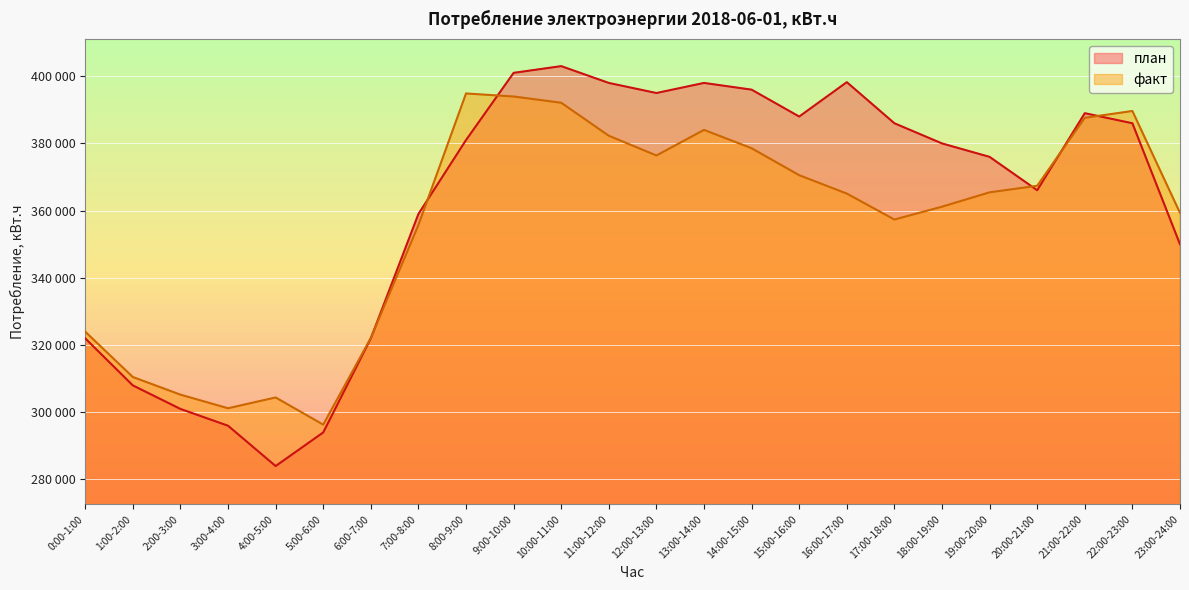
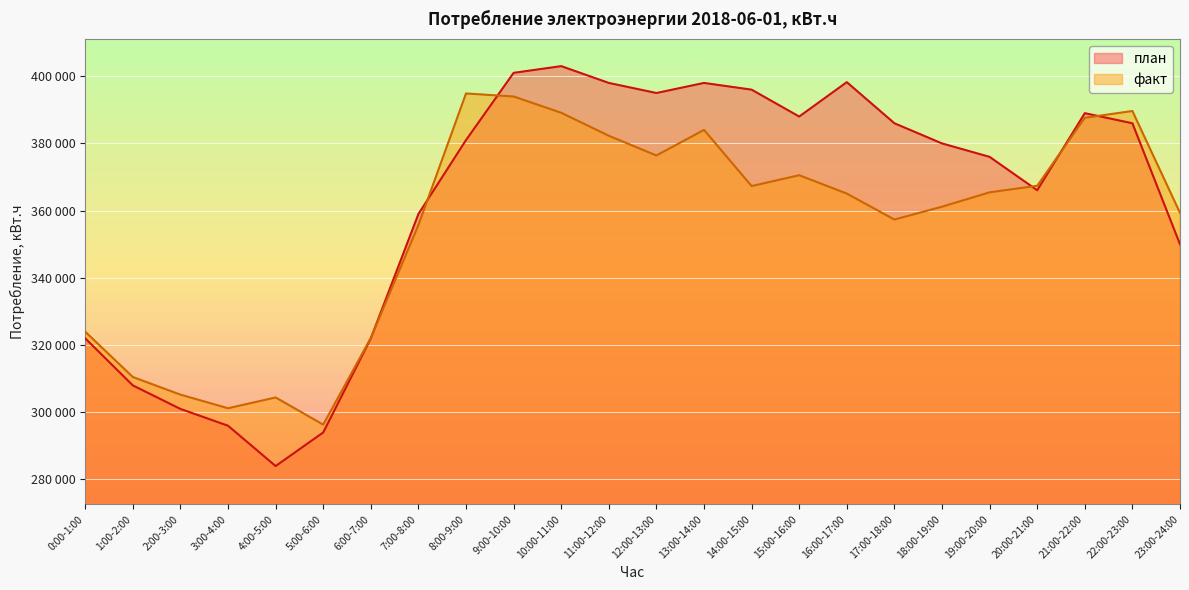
факт, 10:00-11:00: 392000 -> 389000
факт, 14:00-15:00: 379000 -> 367000
